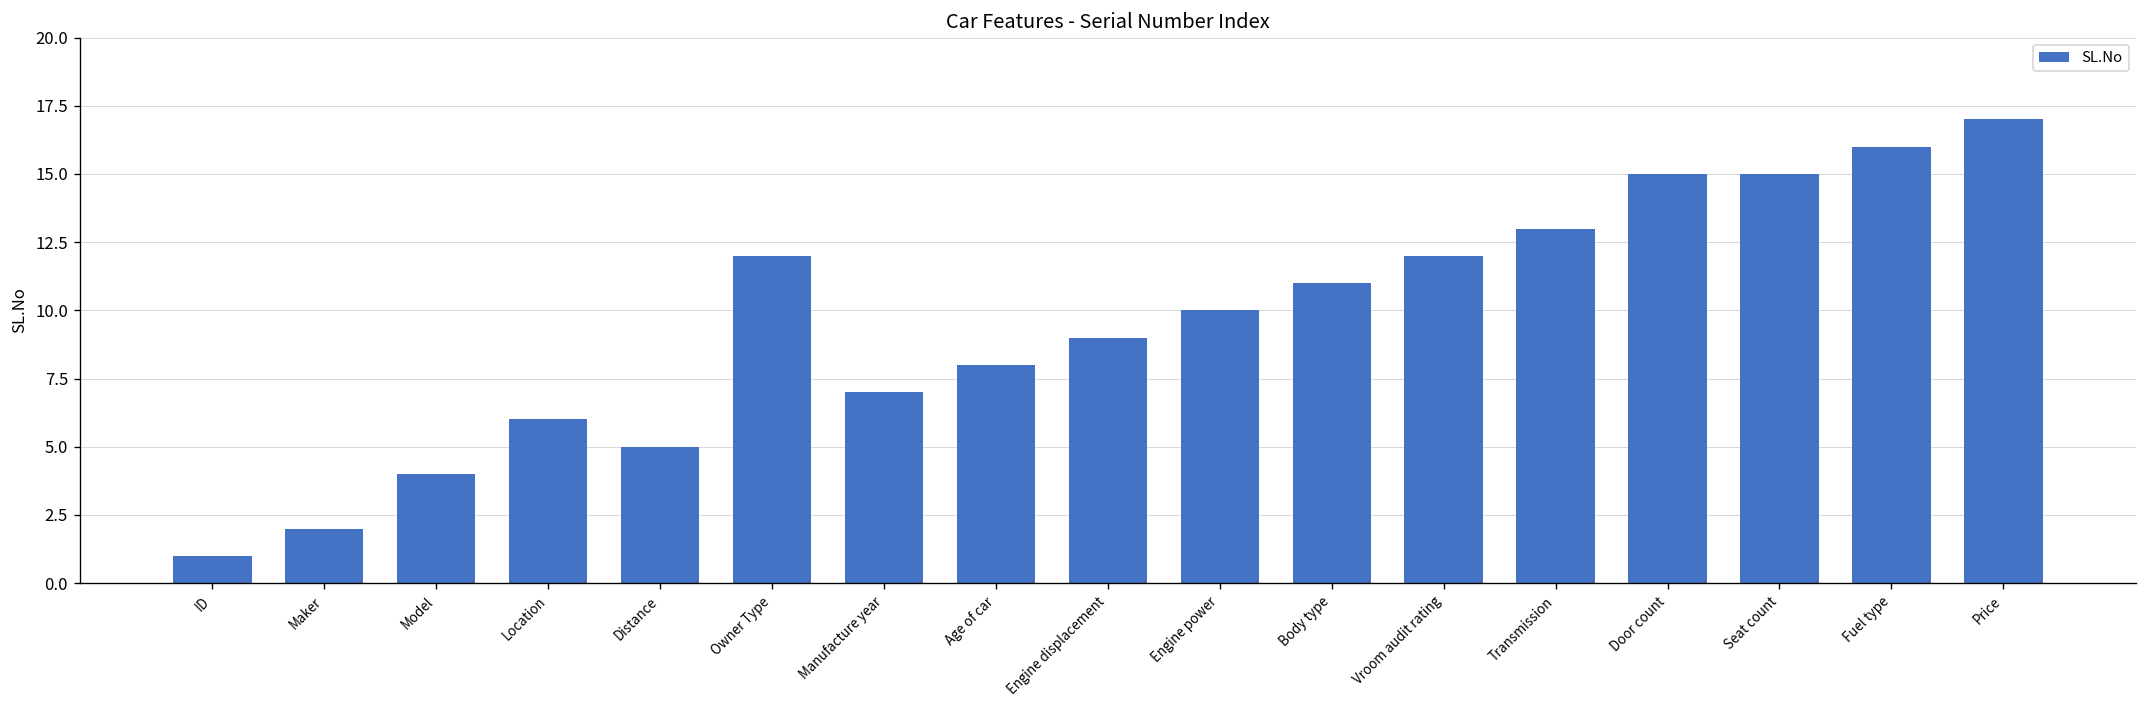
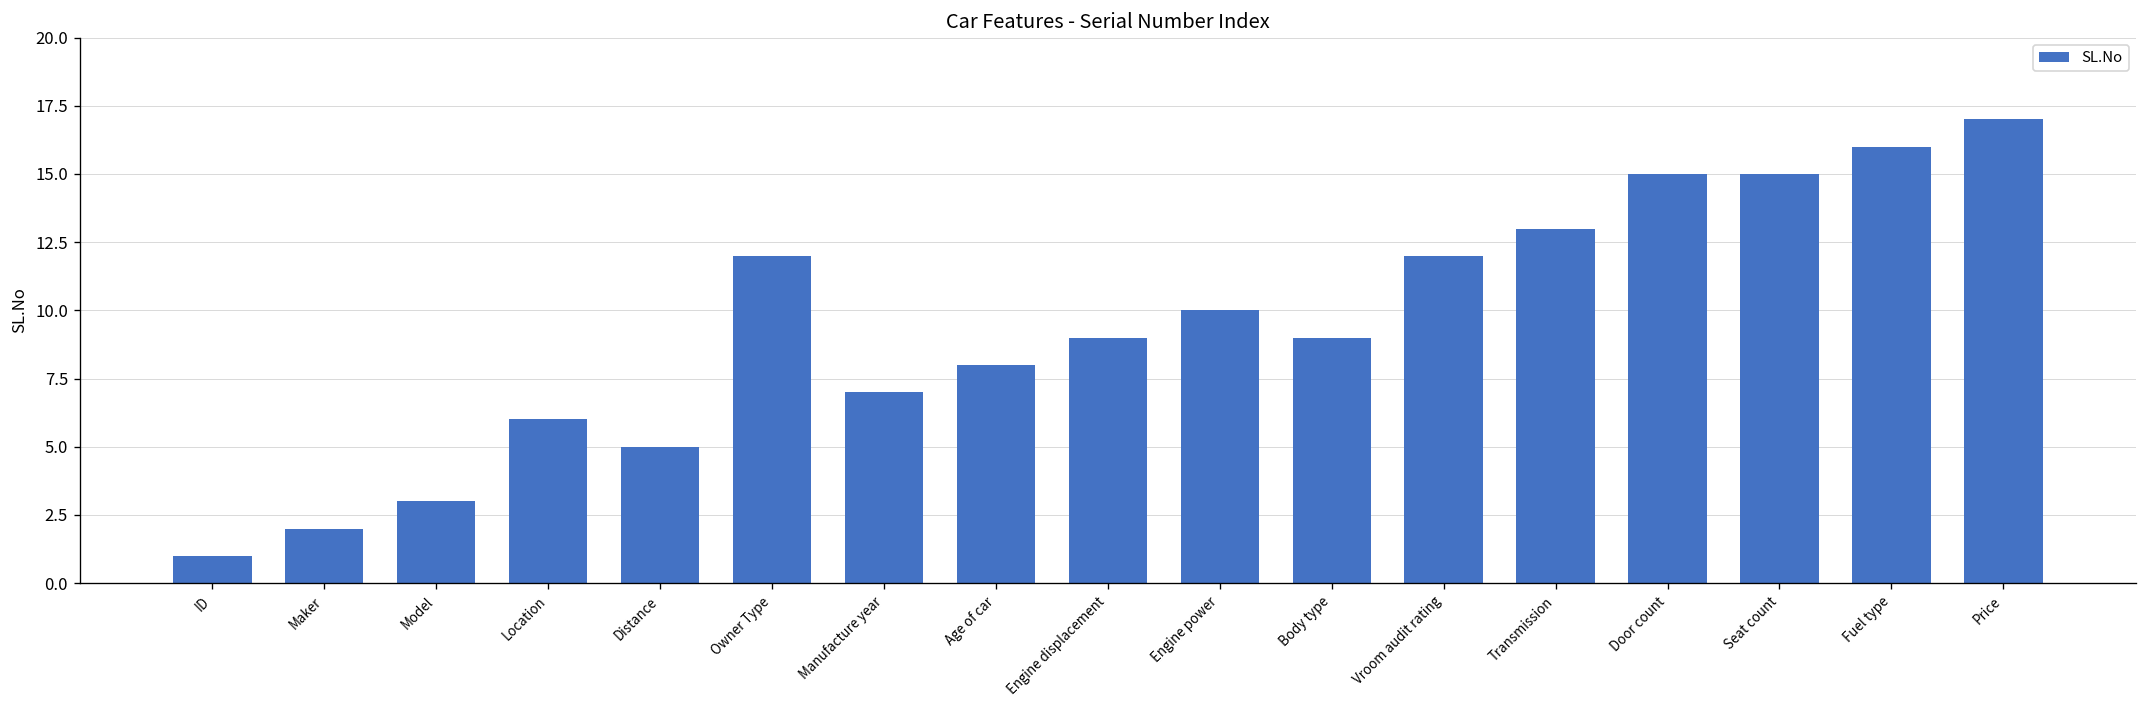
Model: 4 -> 3
Body type: 11 -> 9
